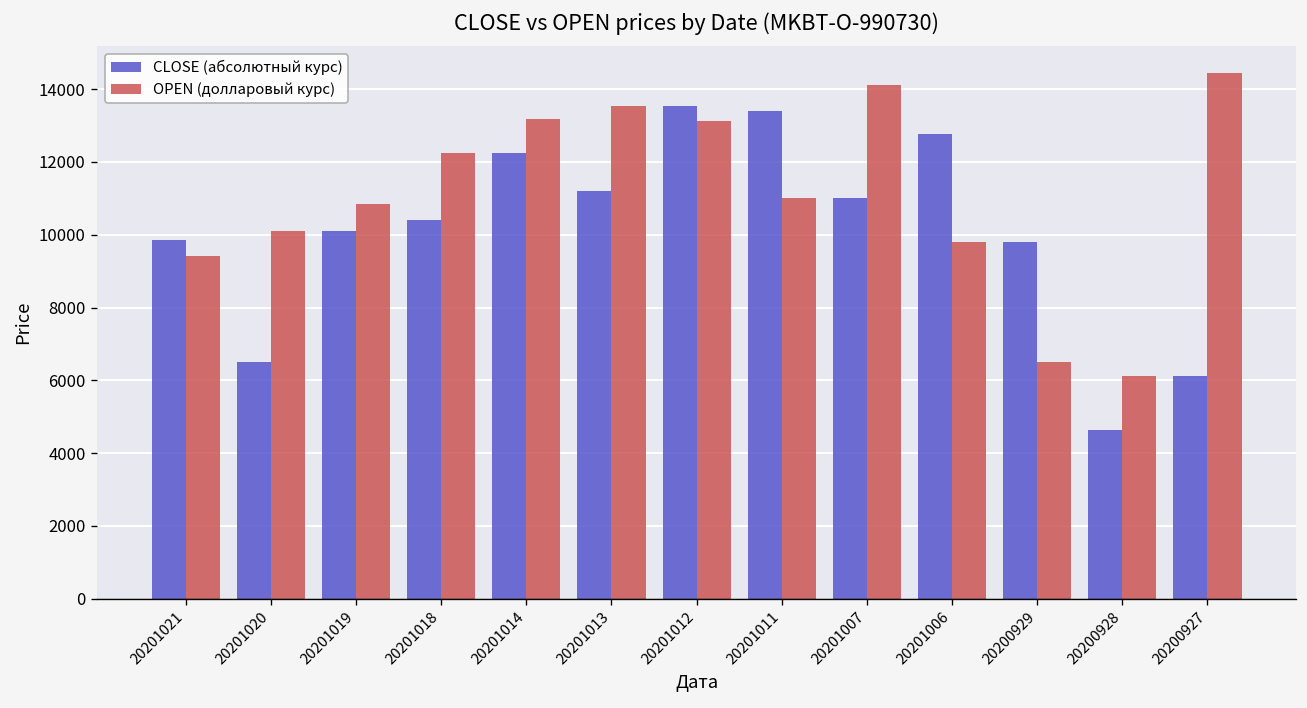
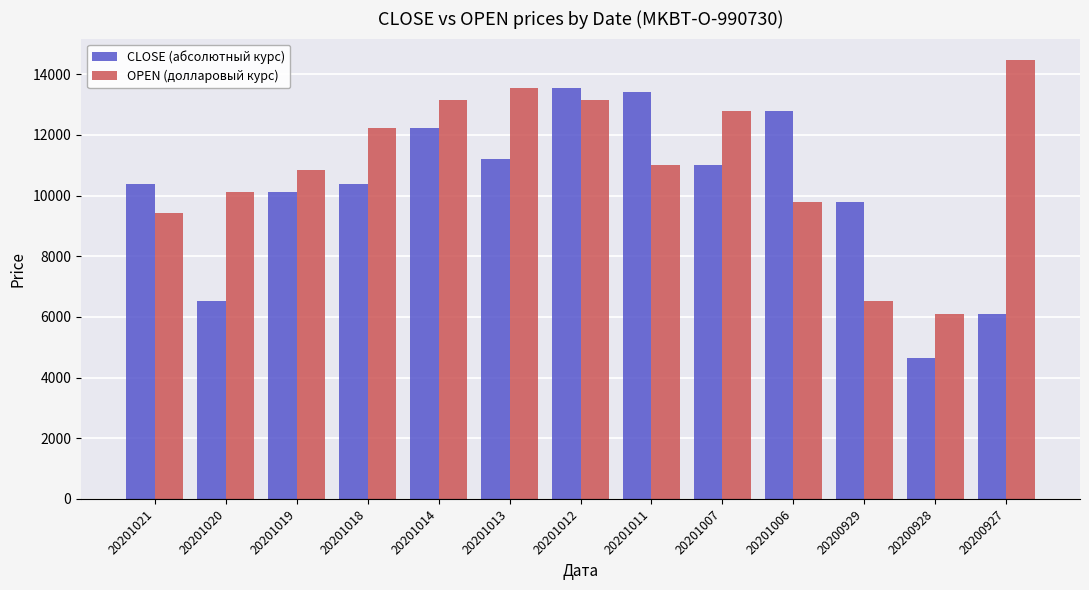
CLOSE (абсолютный курс), 20201021: 9900 -> 10400
OPEN (долларовый курс), 20201007: 14100 -> 12800
